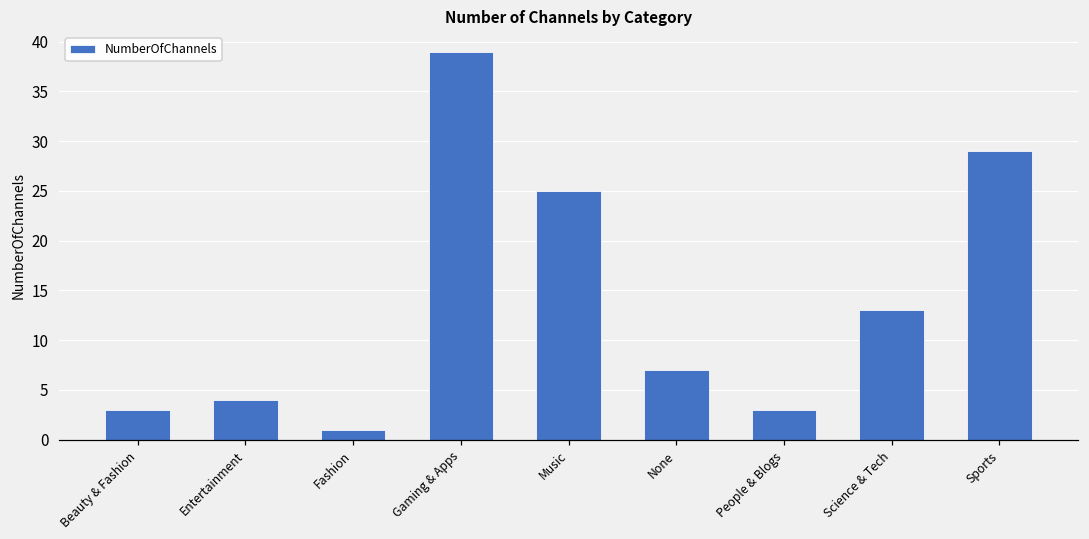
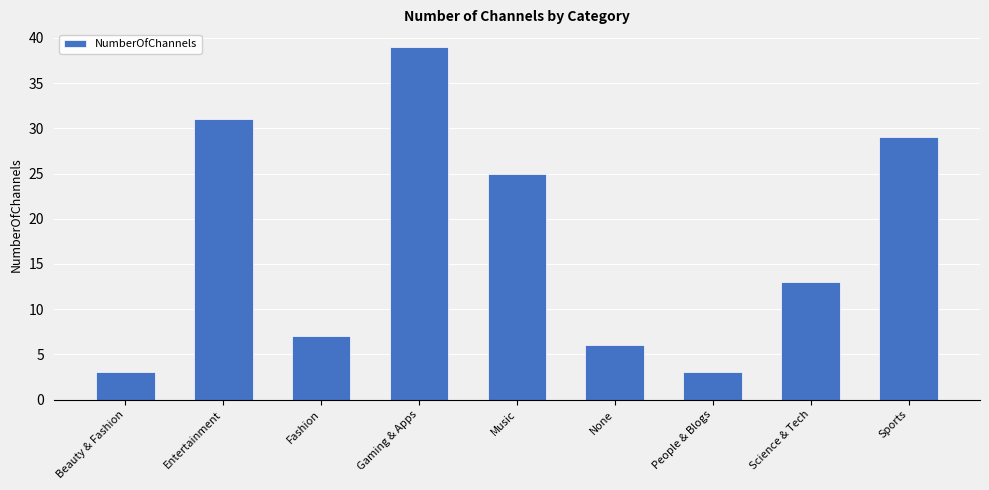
Entertainment: 4 -> 31
Fashion: 1 -> 7
None: 7 -> 6
